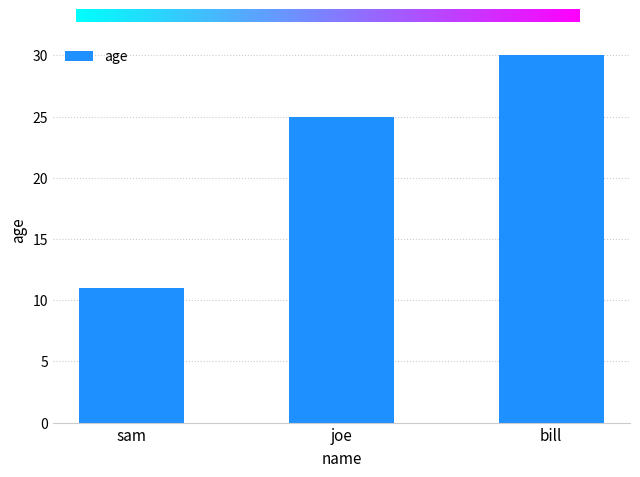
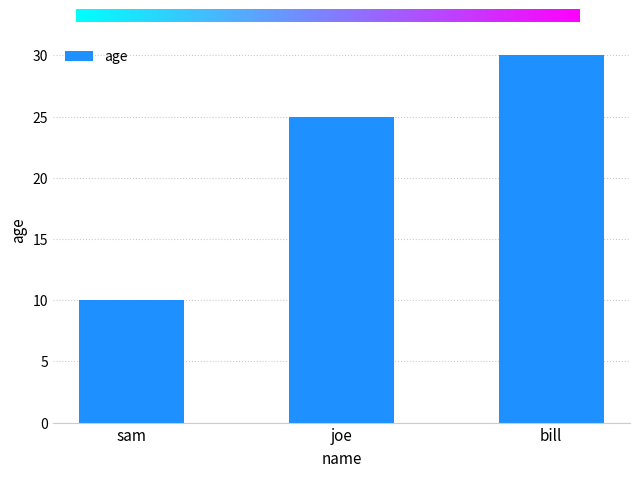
sam: 11 -> 10
